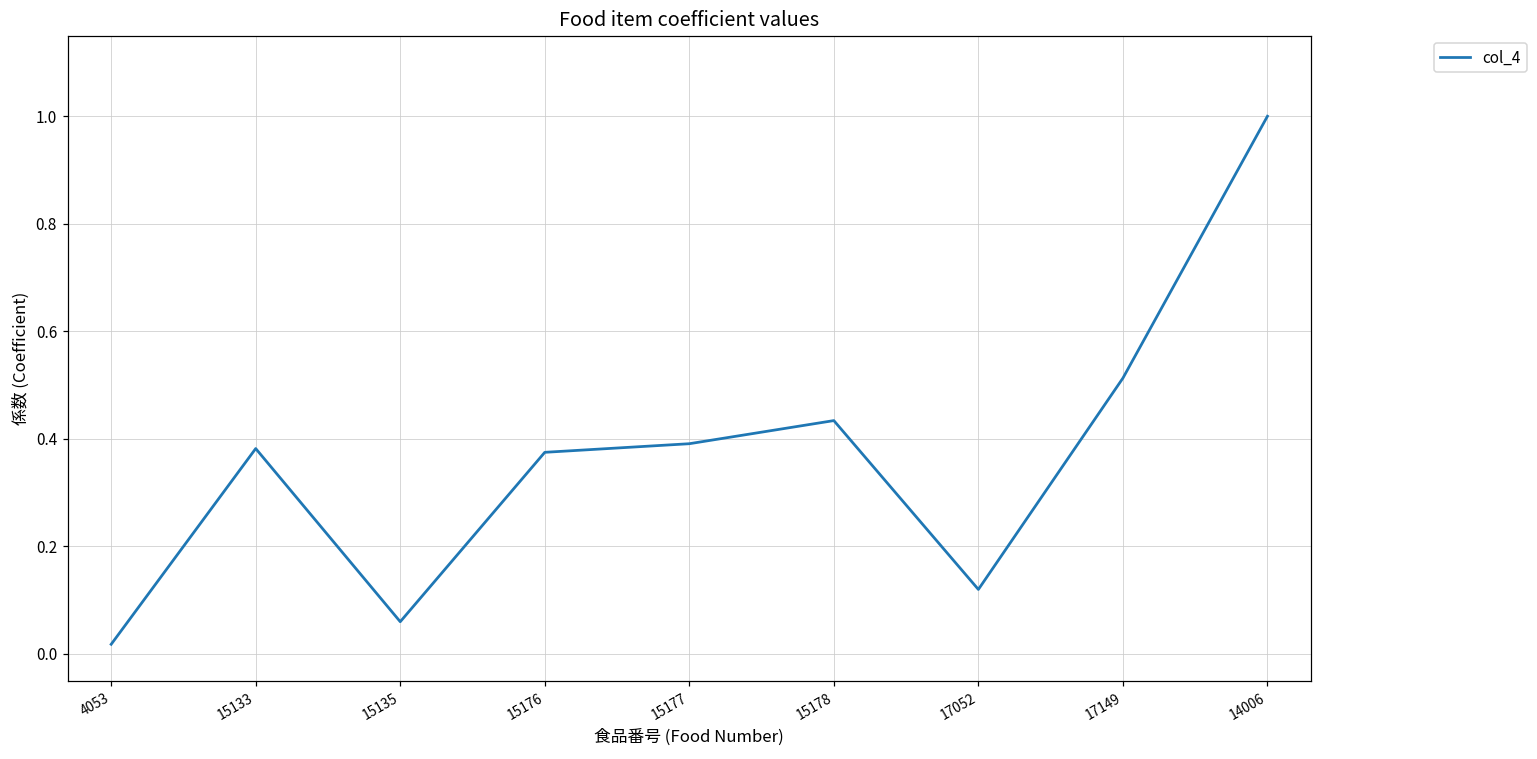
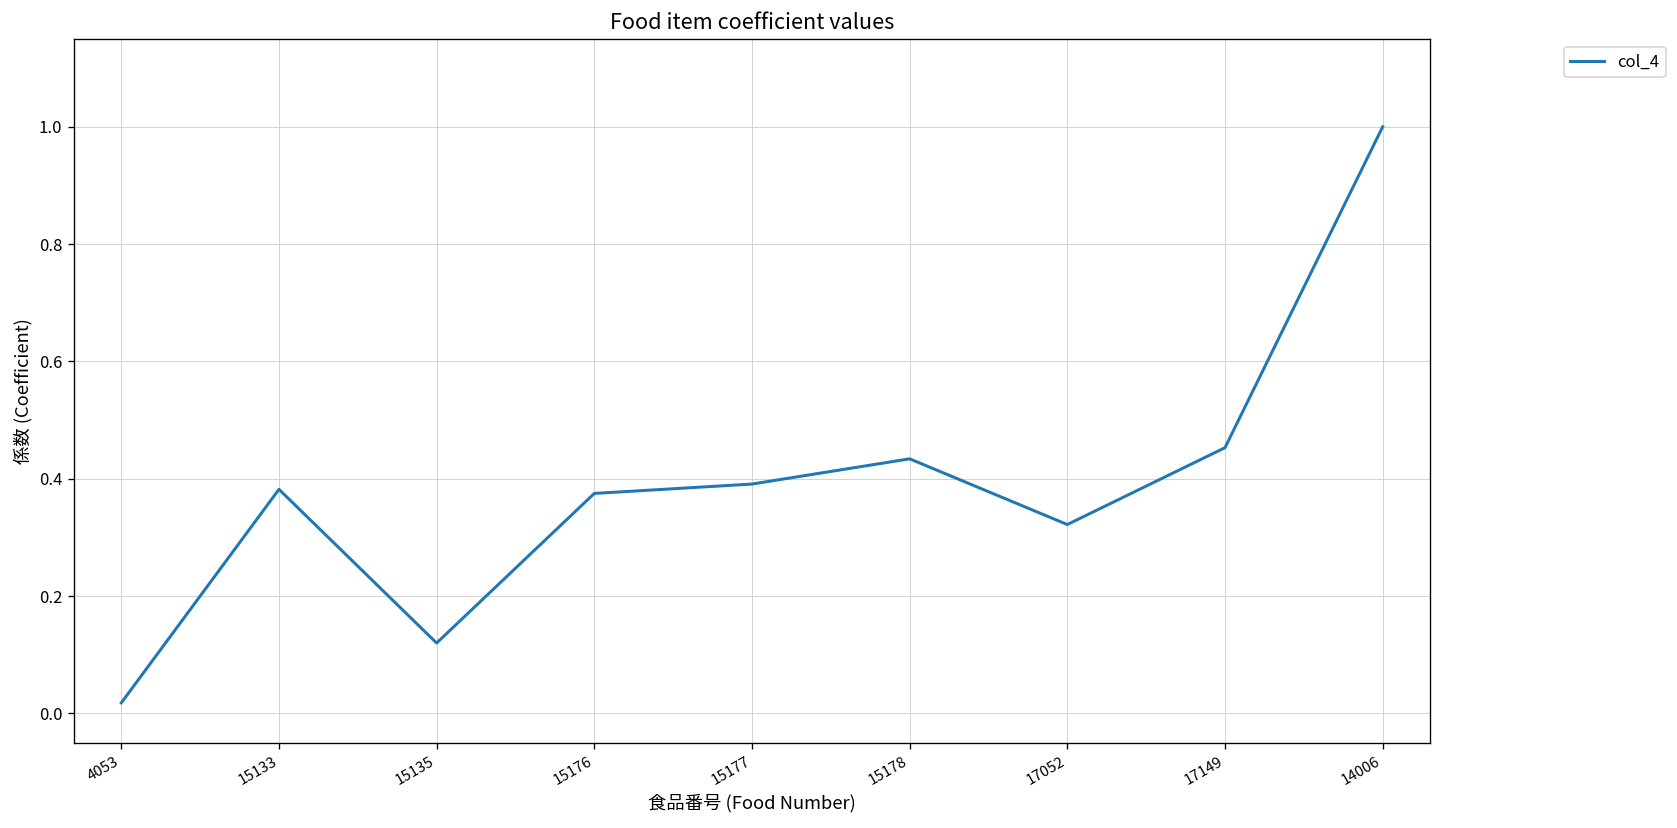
15135: 0.06 -> 0.12
17052: 0.12 -> 0.32
17149: 0.51 -> 0.45
